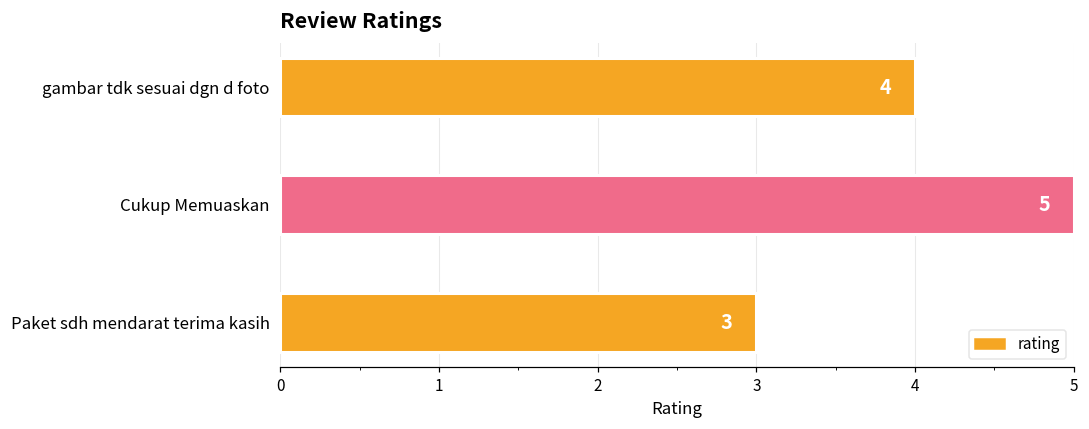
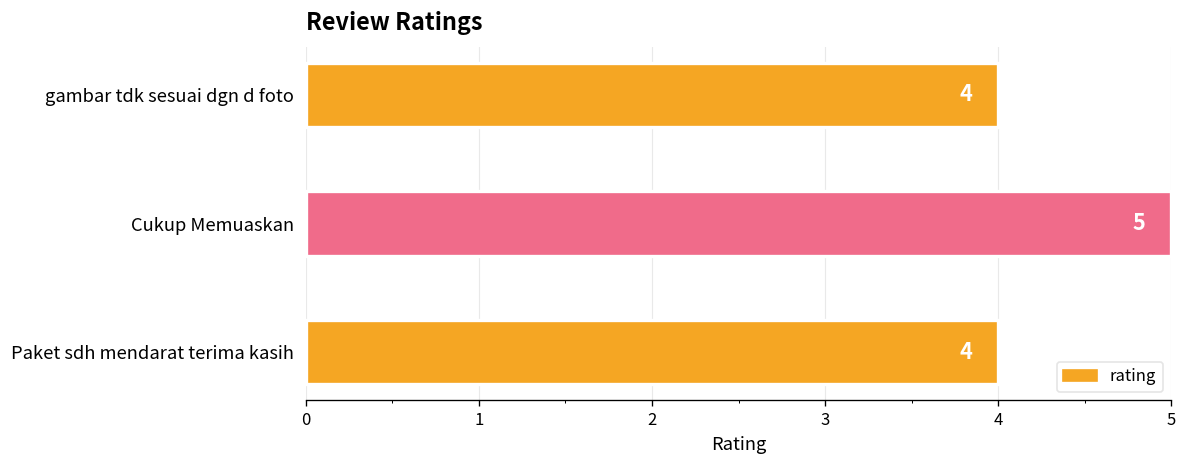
Paket sdh mendarat terima kasih: 3 -> 4
